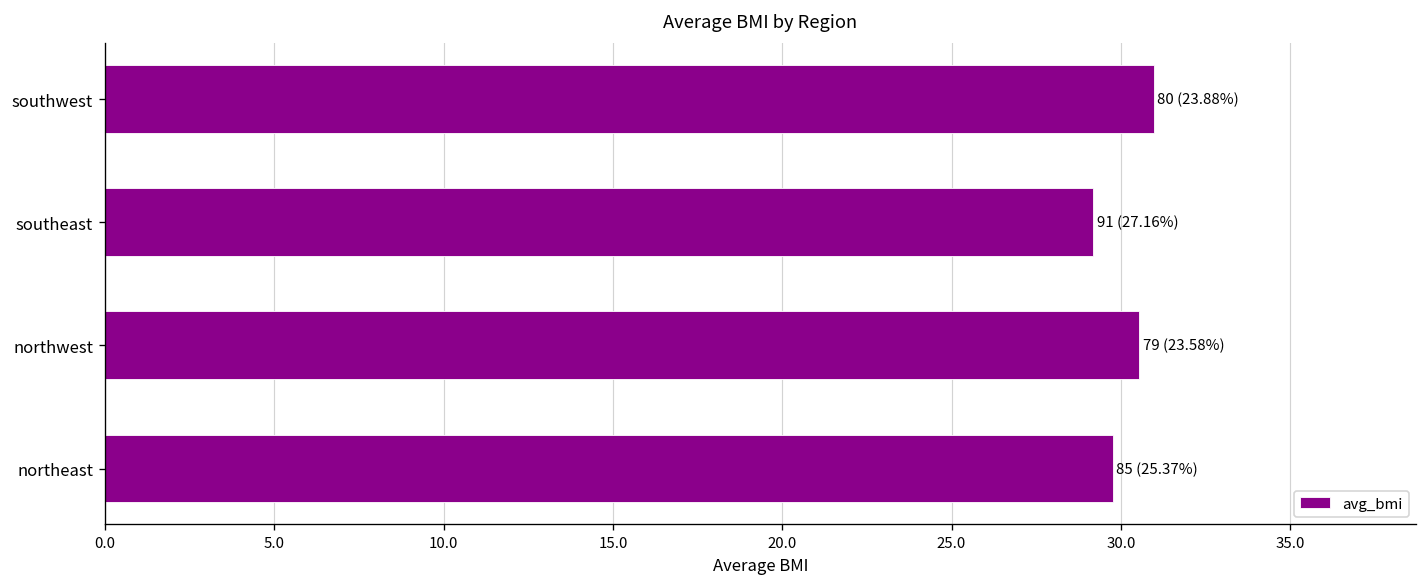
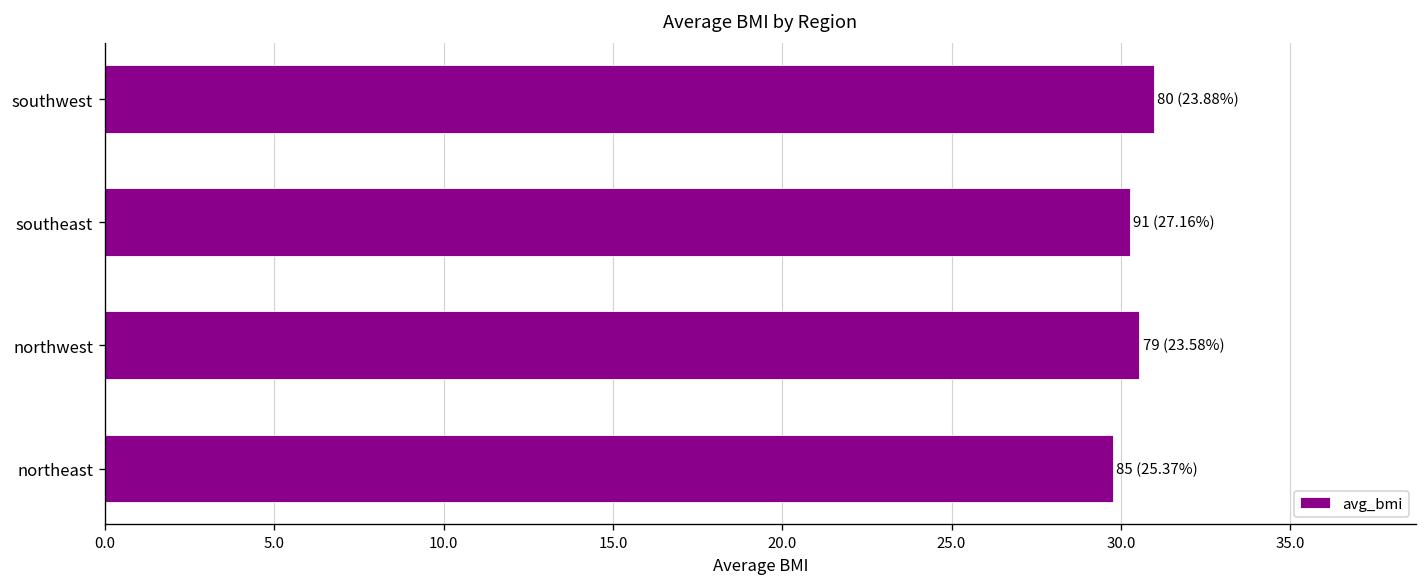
southeast: 29.2 -> 30.3
